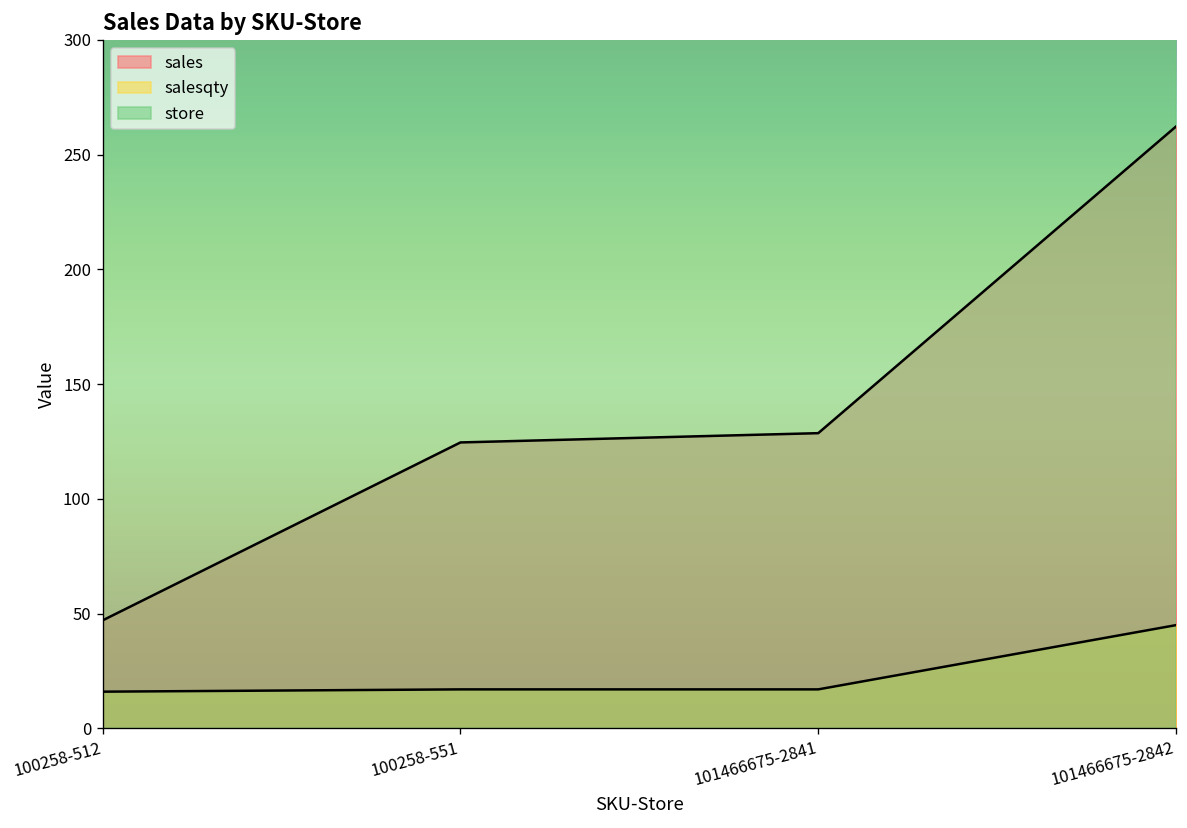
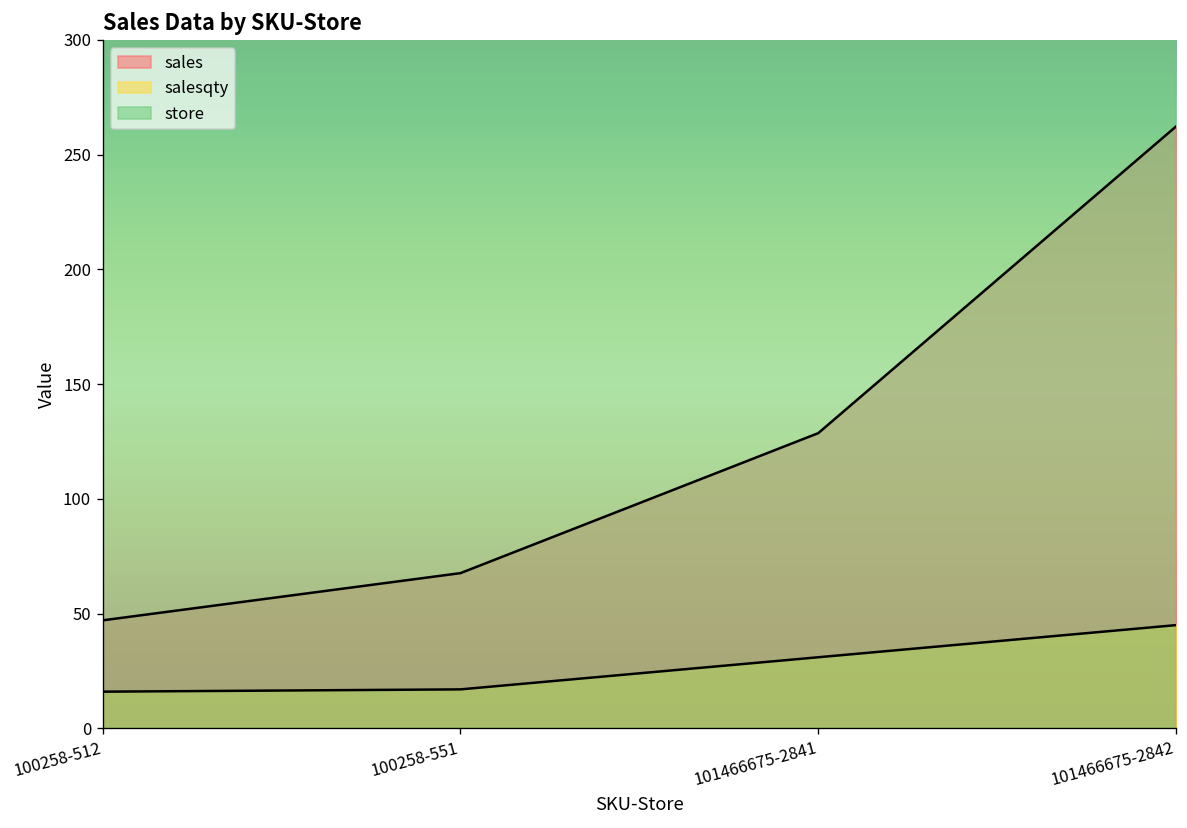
sales, 100258-551: 125 -> 68
salesqty, 101466675-2841: 17 -> 31
